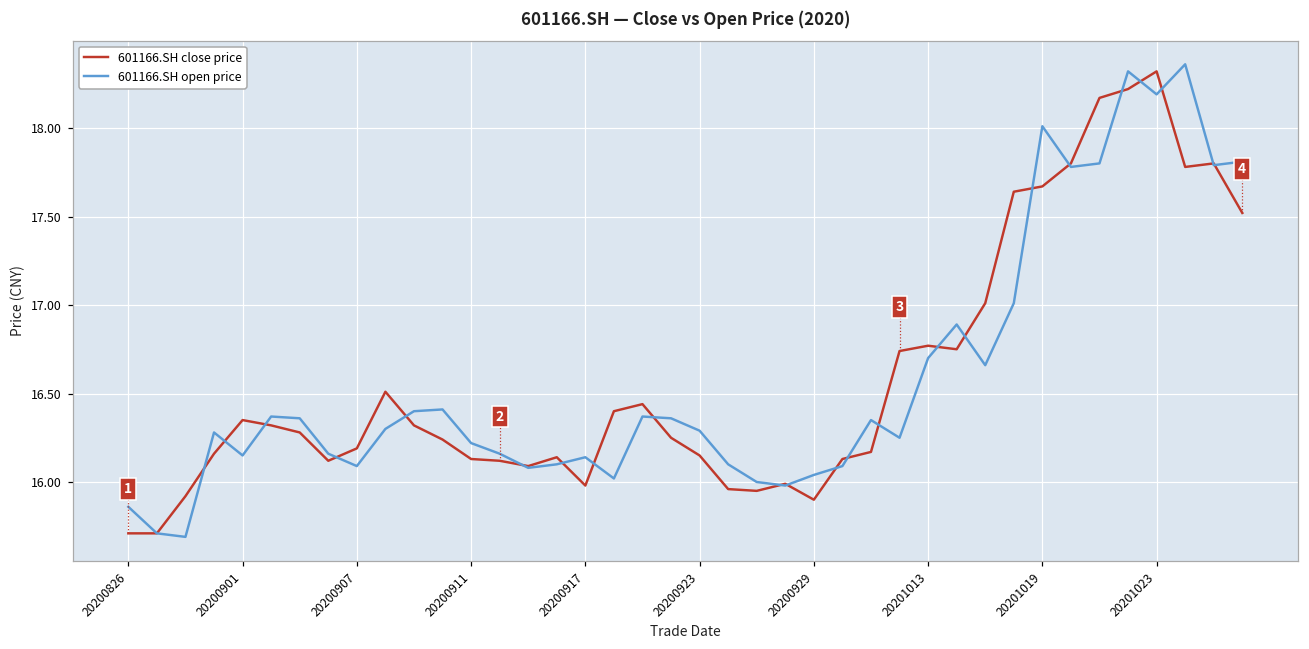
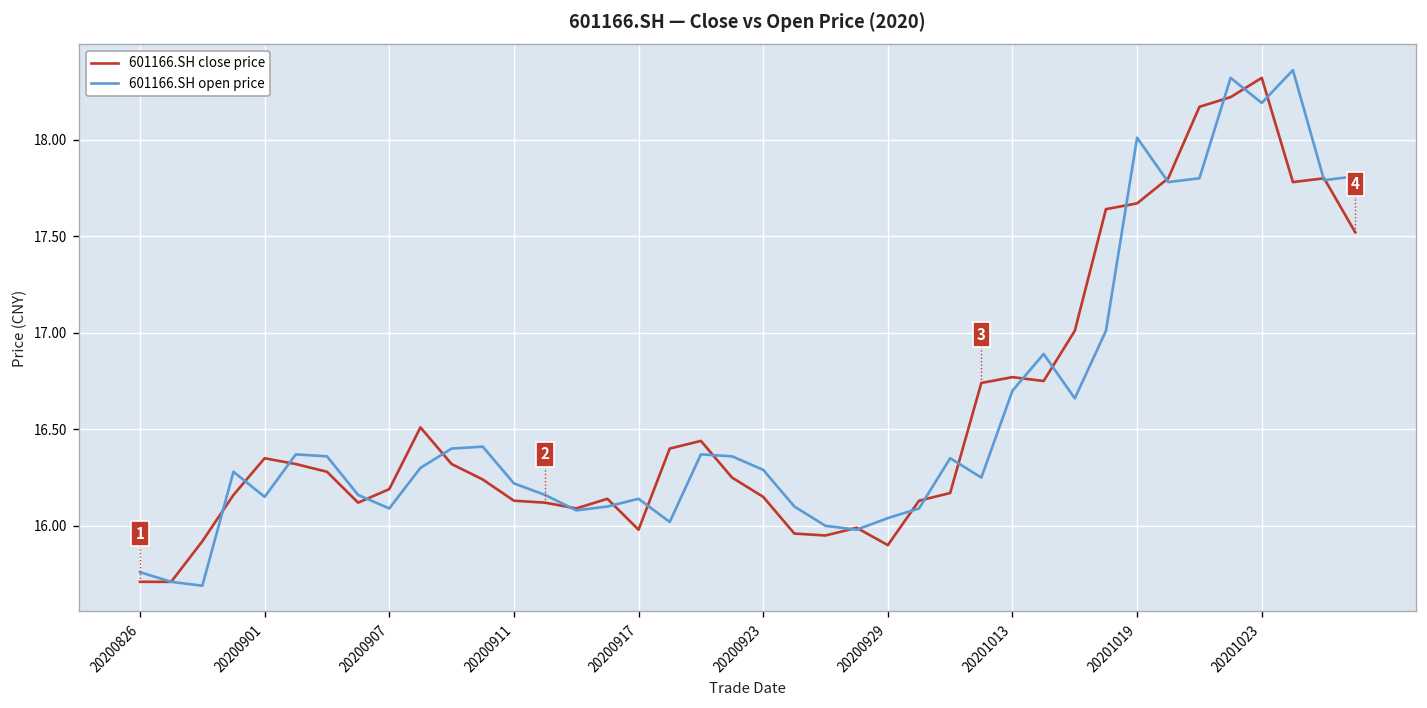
601166.SH open price, 20200826: 15.86 -> 15.76
